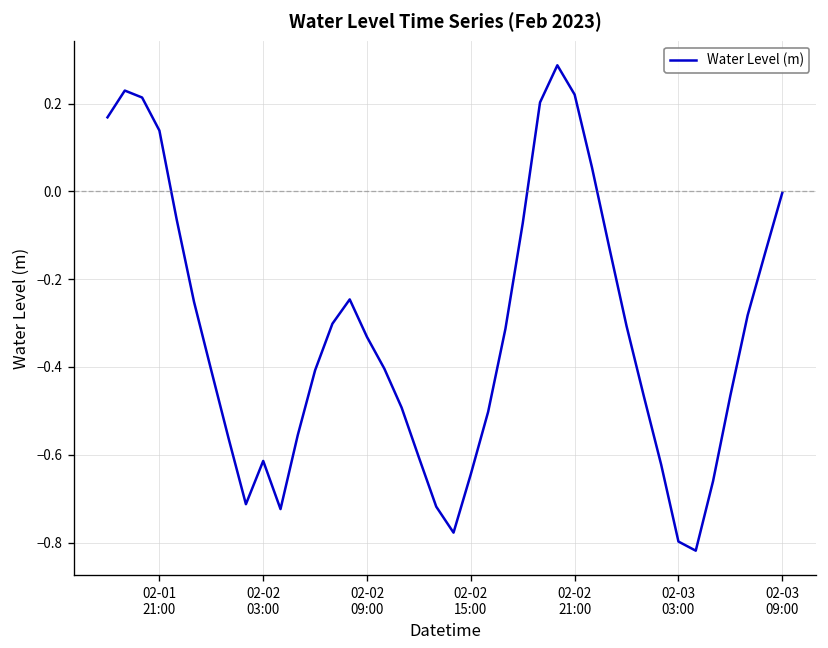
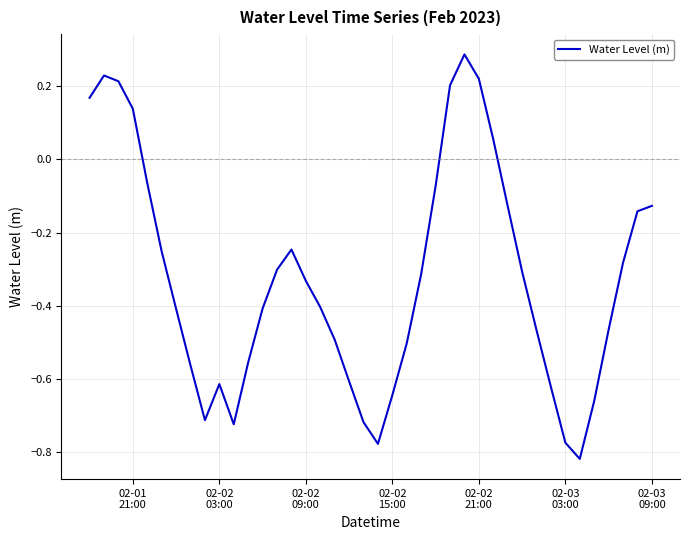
02-03 03:00: -0.80 -> -0.77
02-03 09:00: 0.00 -> -0.13
